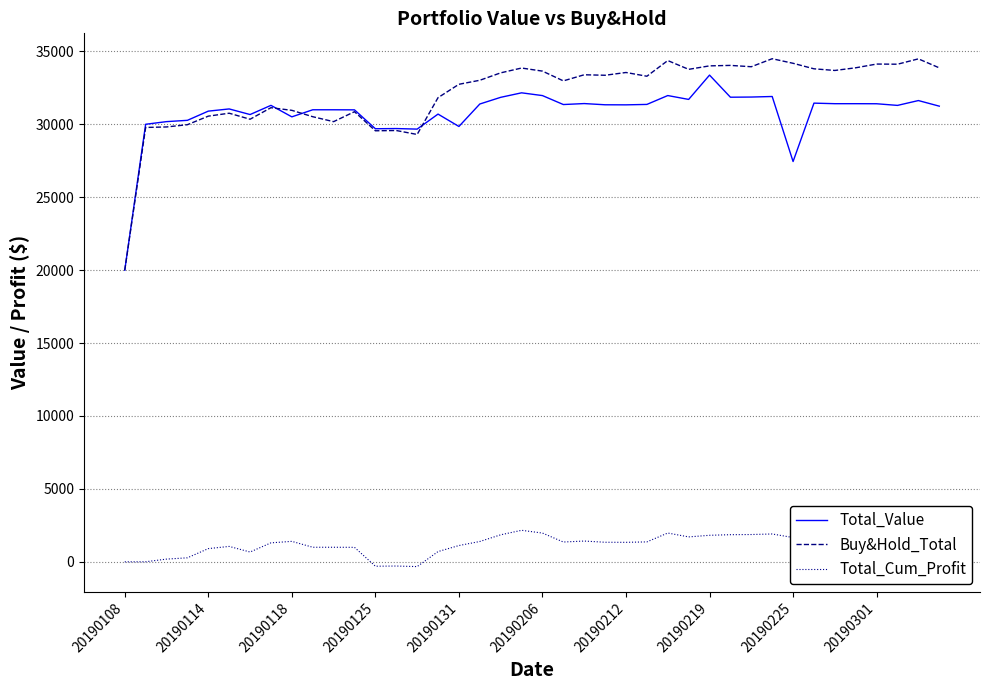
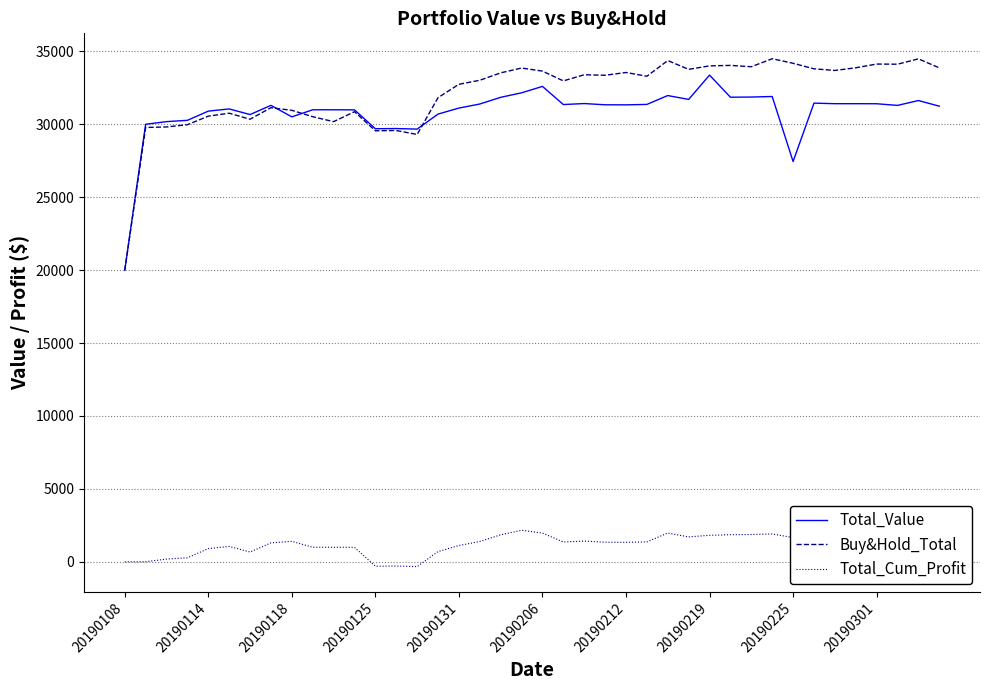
Total_Value, 20190131: 29800 -> 31100
Total_Value, 20190206: 32000 -> 32600
